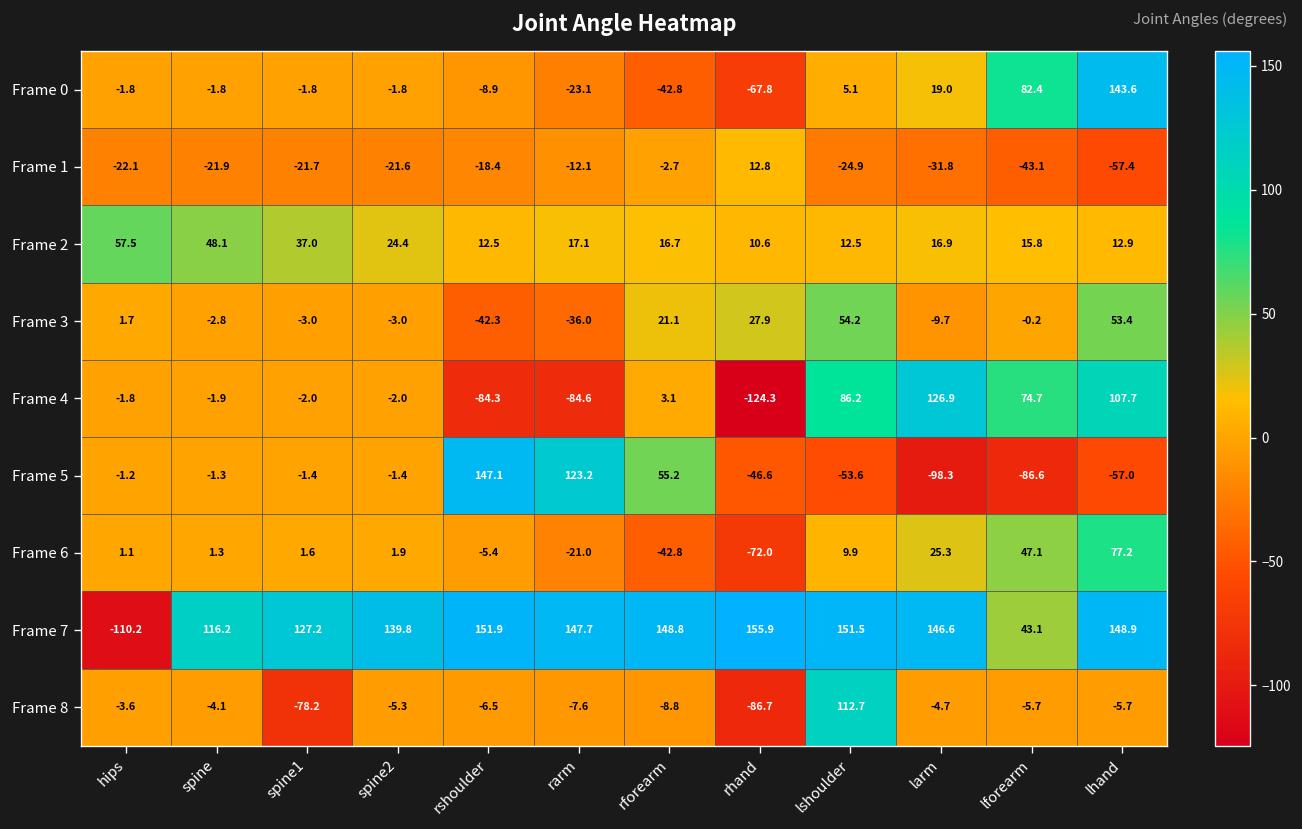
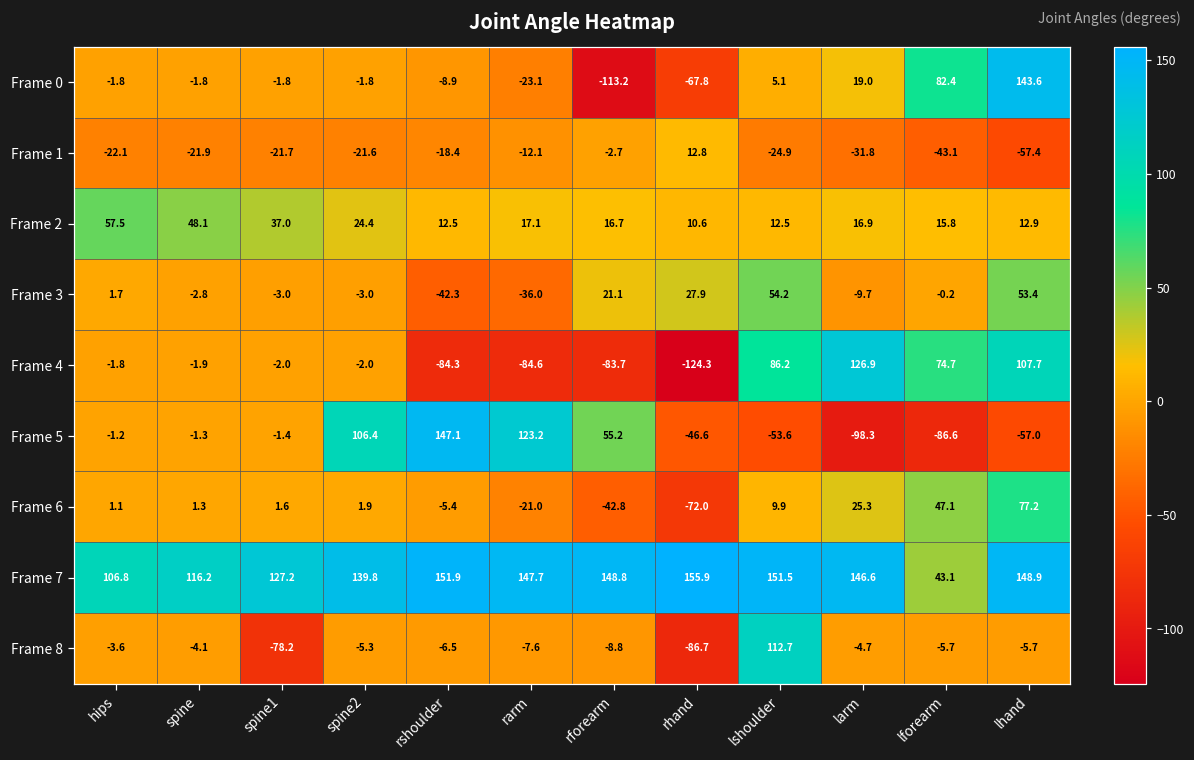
Frame 0, rforearm: -42.8 -> -113.2
Frame 4, rforearm: 3.1 -> -83.7
Frame 5, spine2: -1.4 -> 106.4
Frame 7, hips: -110.2 -> 106.8
